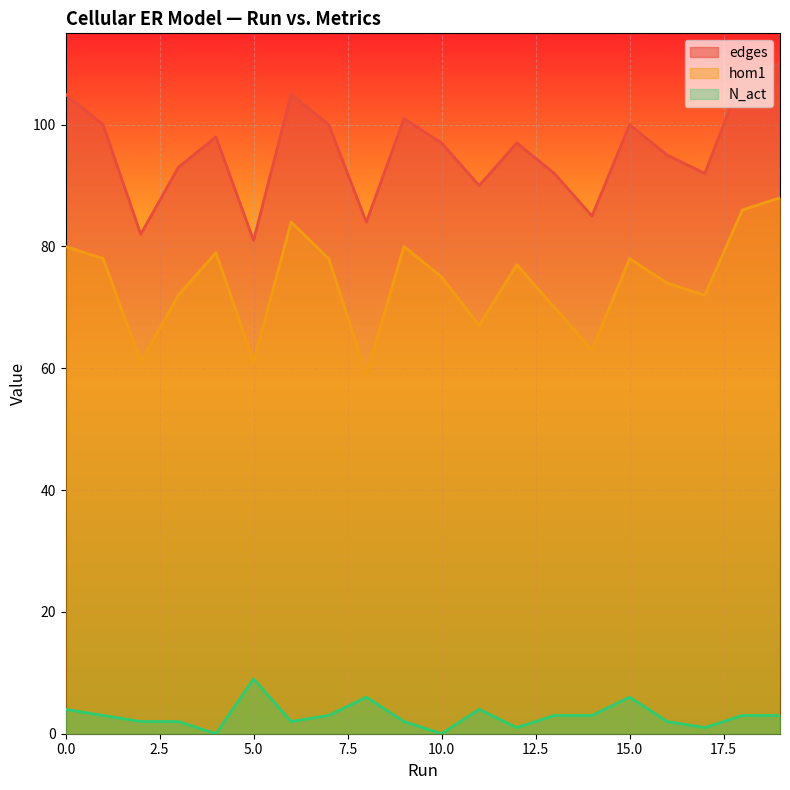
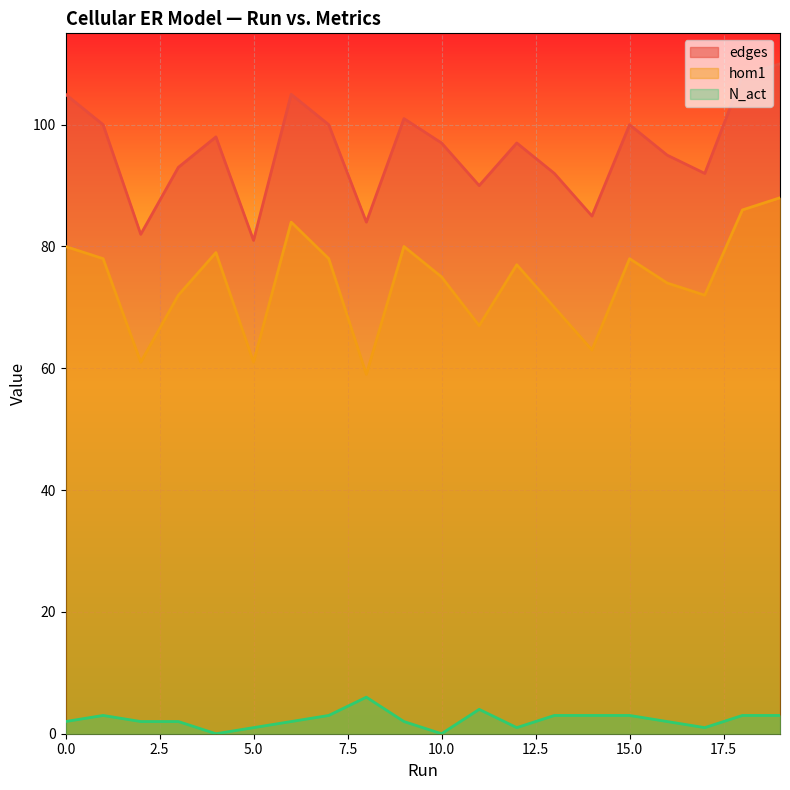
N_act, 0.0: 4 -> 2
N_act, 5.0: 9 -> 1
N_act, 15.0: 6 -> 3
